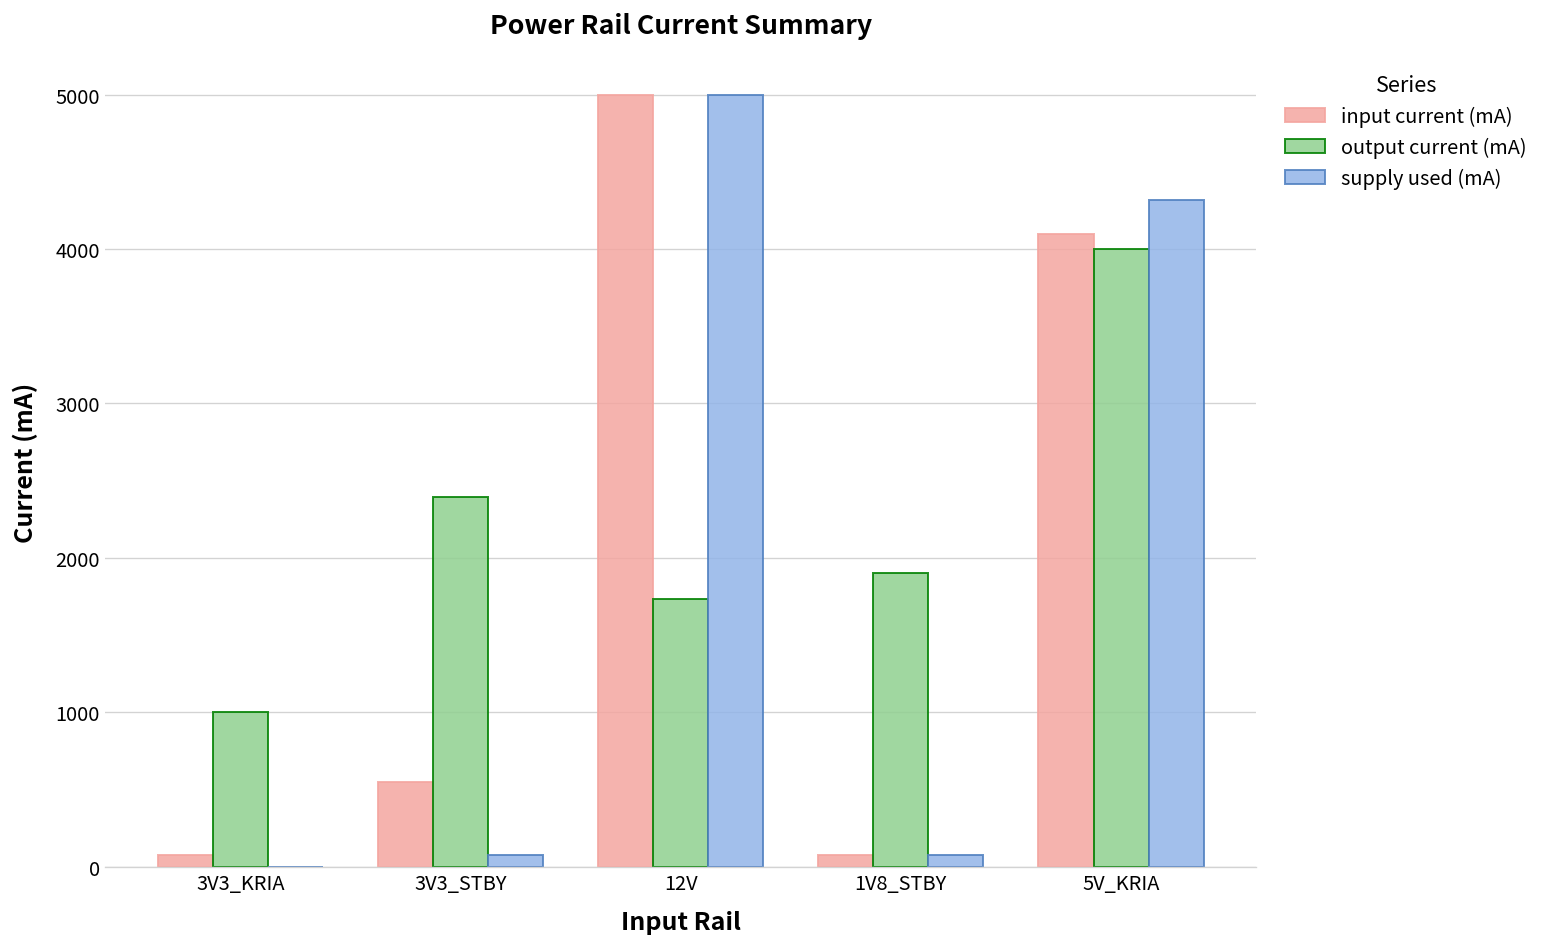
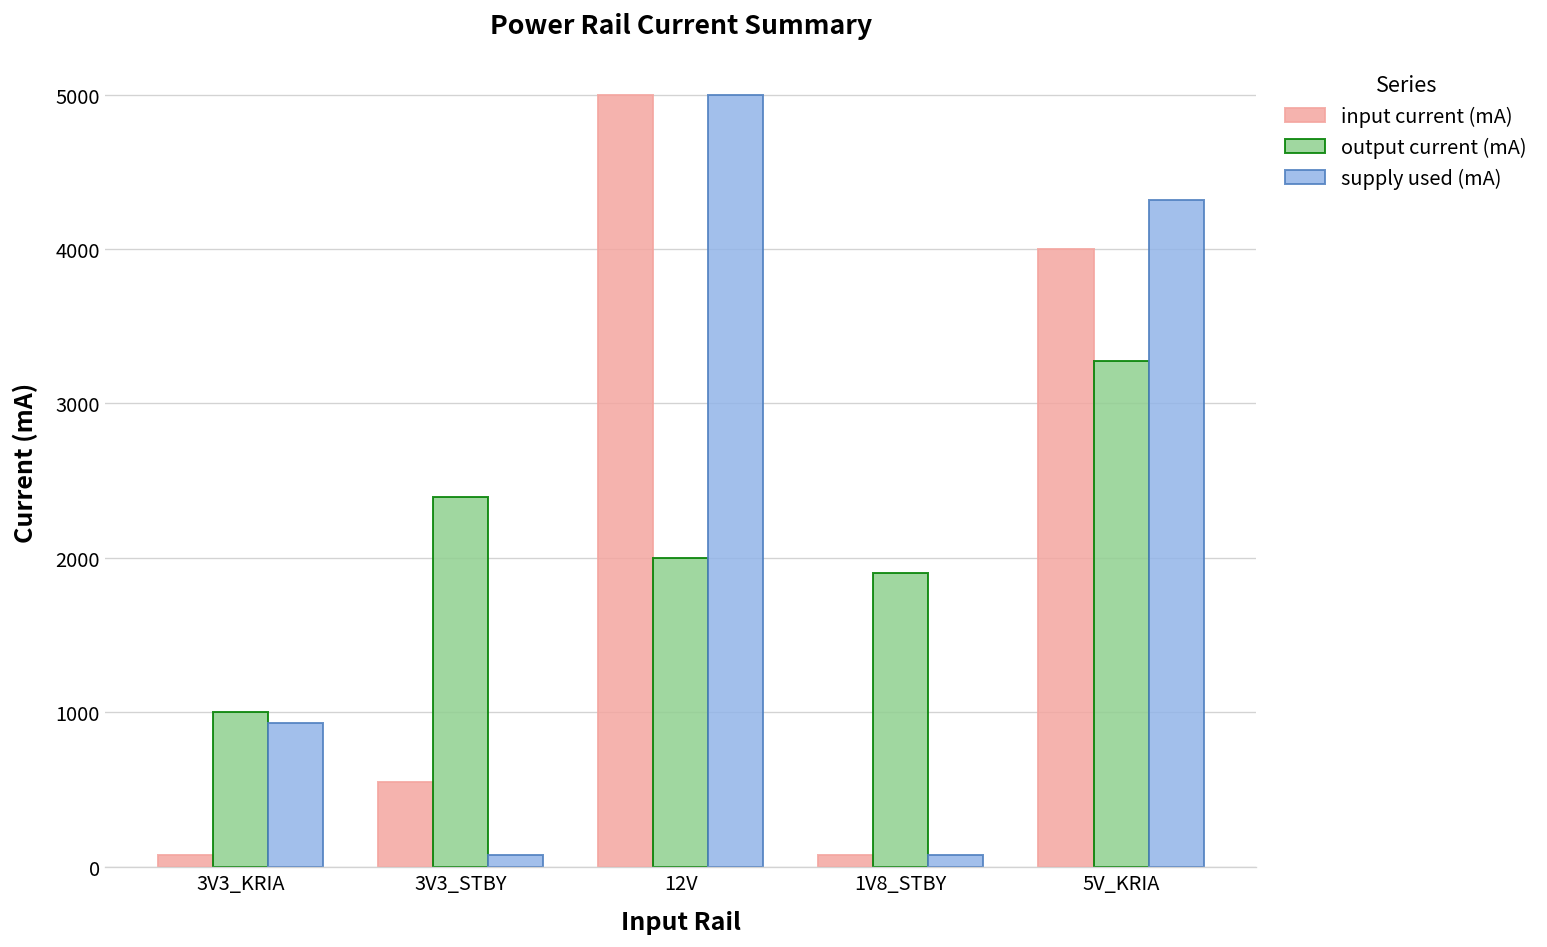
supply used (mA), 3V3_KRIA: 0 -> 930
output current (mA), 12V: 1730 -> 2000
input current (mA), 5V_KRIA: 4100 -> 4000
output current (mA), 5V_KRIA: 4000 -> 3270
